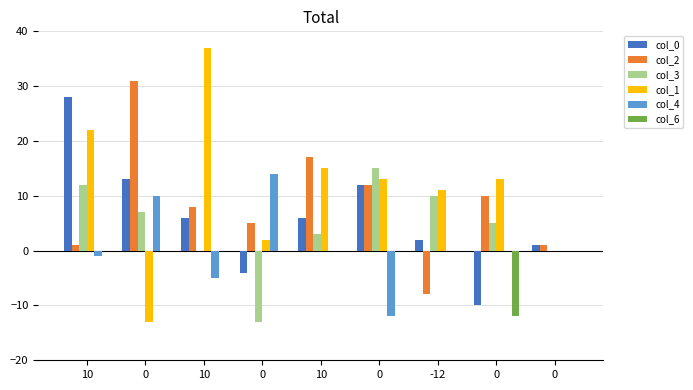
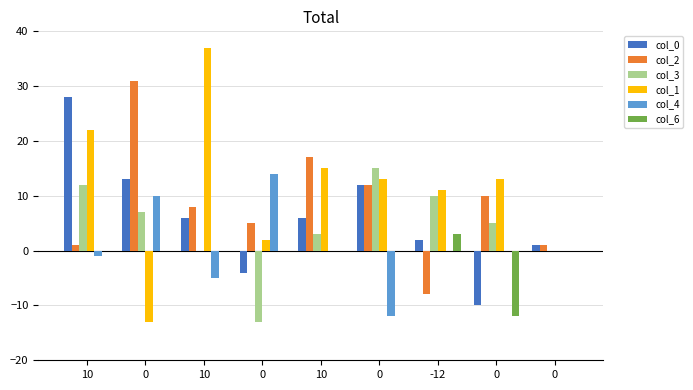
col_6, -12: 0 -> 3
